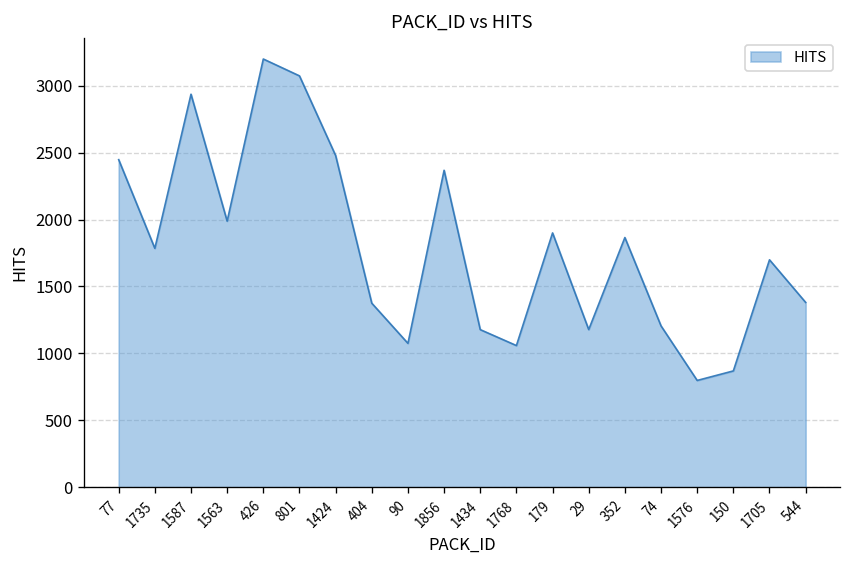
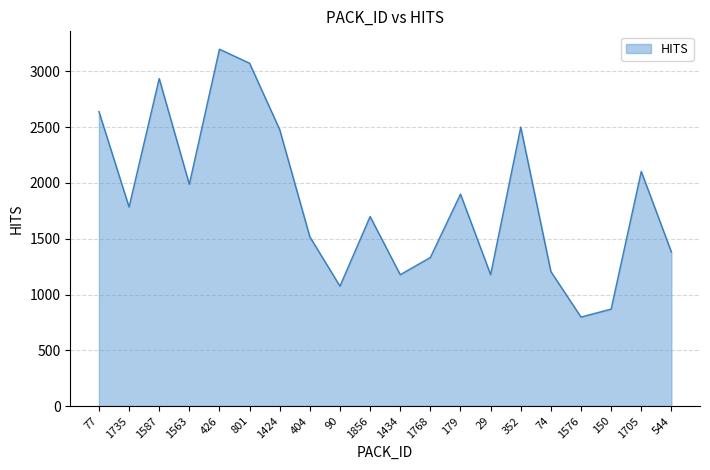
77: 2450 -> 2640
404: 1380 -> 1520
1856: 2370 -> 1700
1768: 1060 -> 1330
352: 1870 -> 2500
1705: 1700 -> 2100
